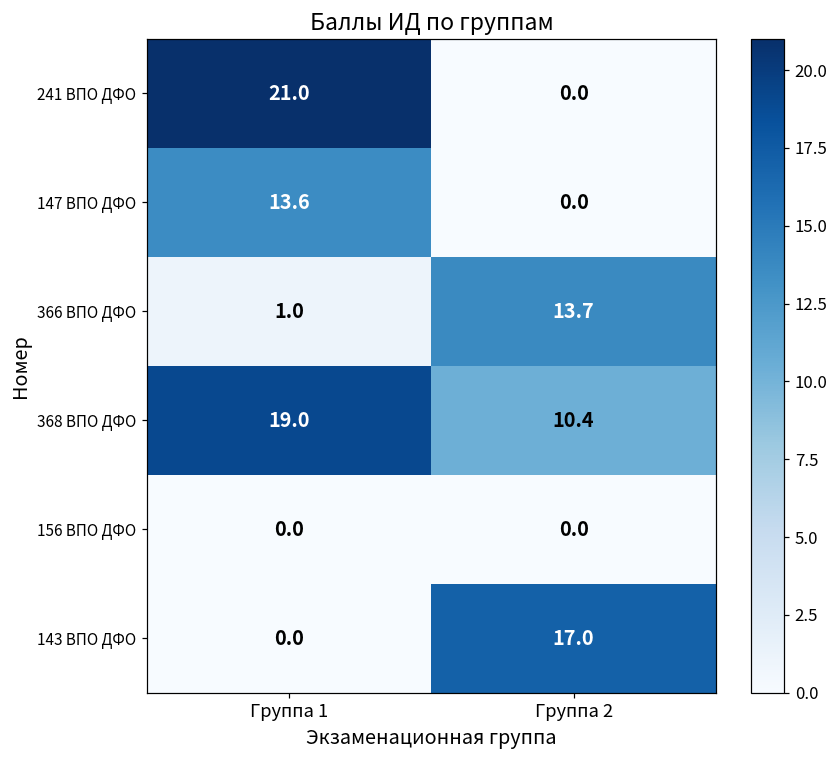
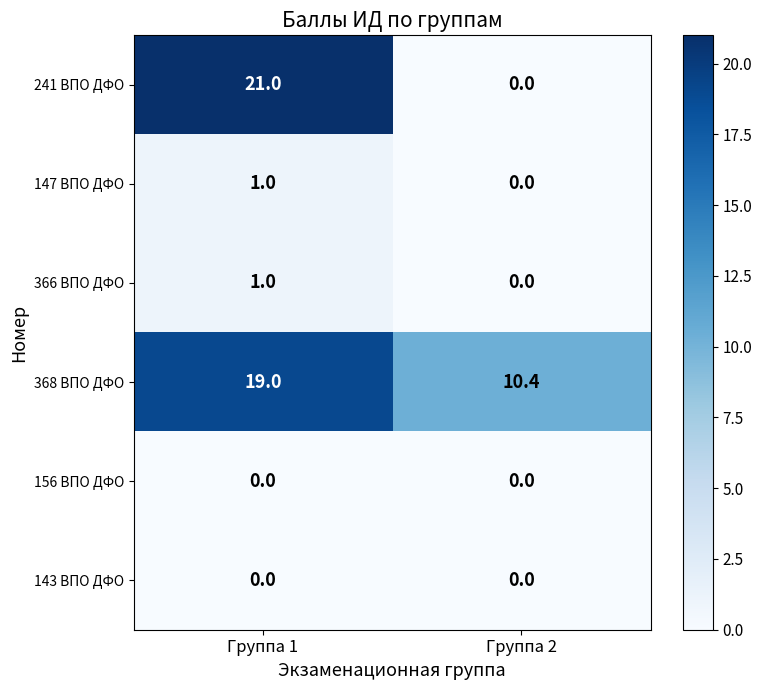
147 ВПО ДФО, Группа 1: 13.6 -> 1.0
366 ВПО ДФО, Группа 2: 13.7 -> 0.0
143 ВПО ДФО, Группа 2: 17.0 -> 0.0
